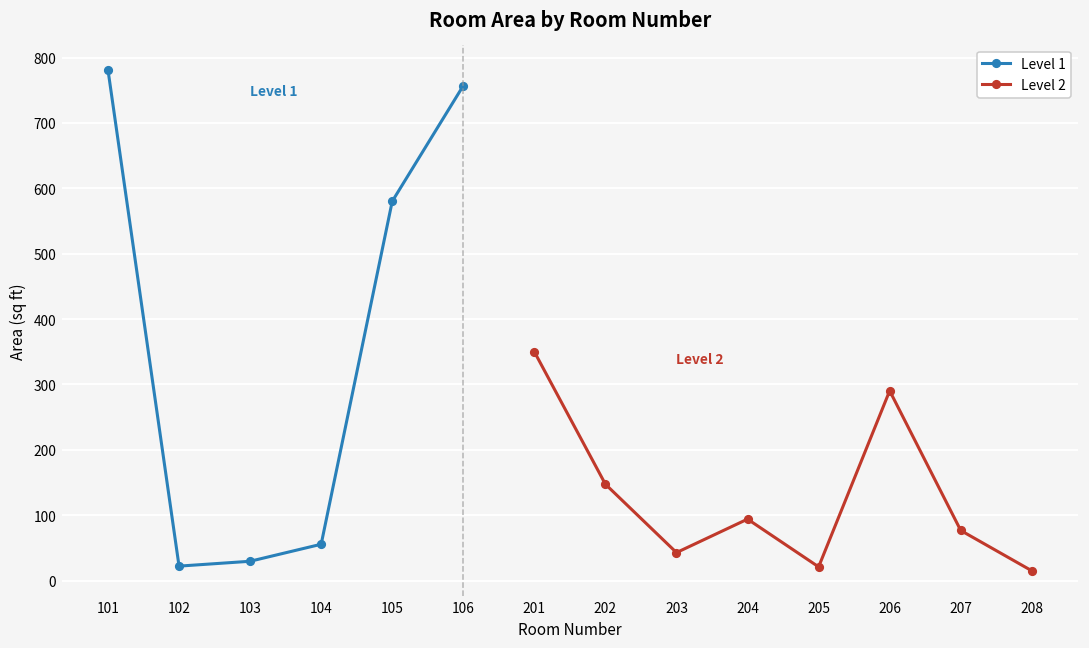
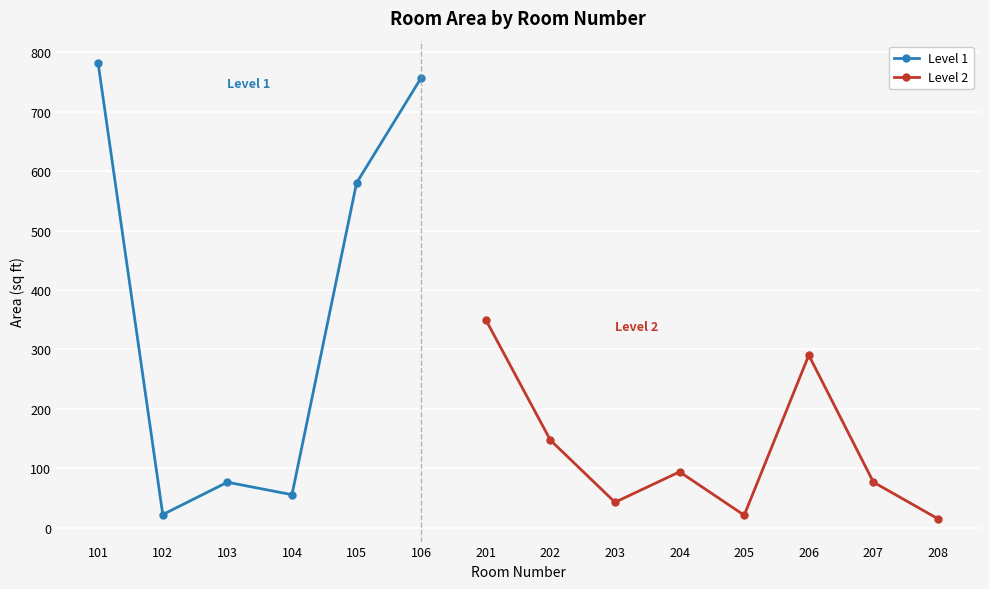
Level 1, 103: 30 -> 80
